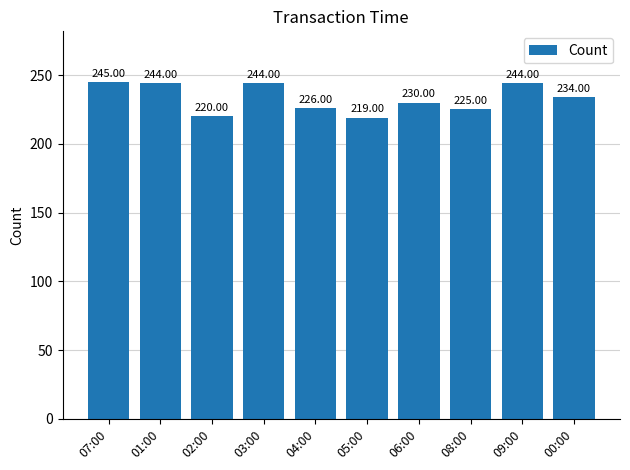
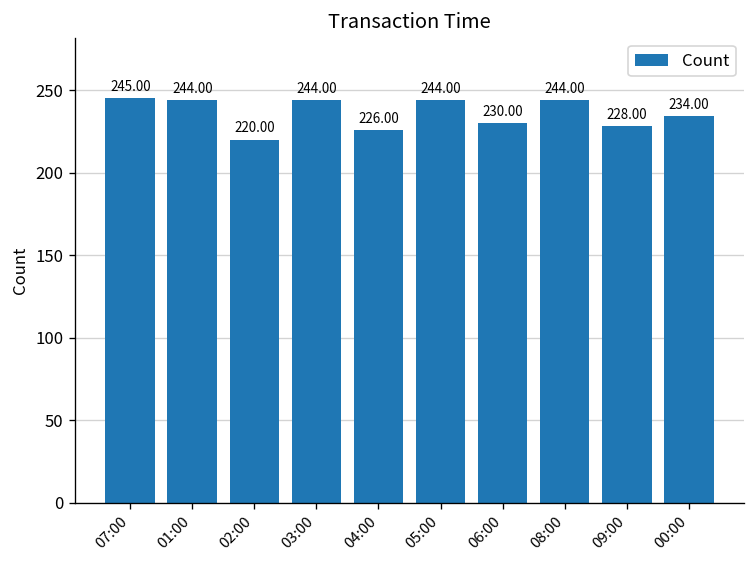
05:00: 219.00 -> 244.00
08:00: 225.00 -> 244.00
09:00: 244.00 -> 228.00
